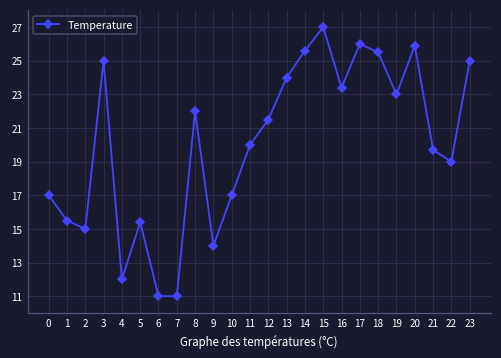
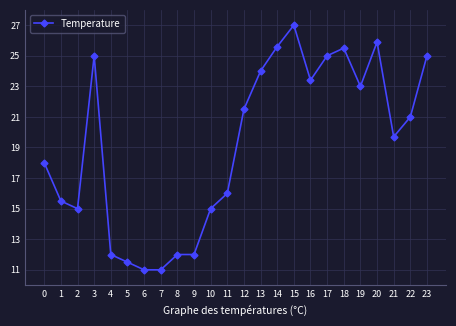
0: 17 -> 18
5: 15.4 -> 11.5
8: 22 -> 12
9: 14 -> 12
10: 17 -> 15
11: 20 -> 16
17: 26 -> 25
22: 19 -> 21
